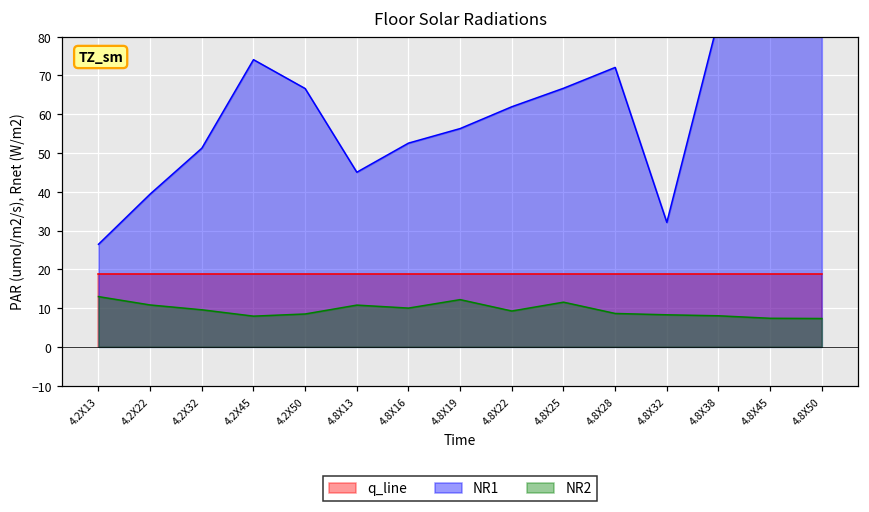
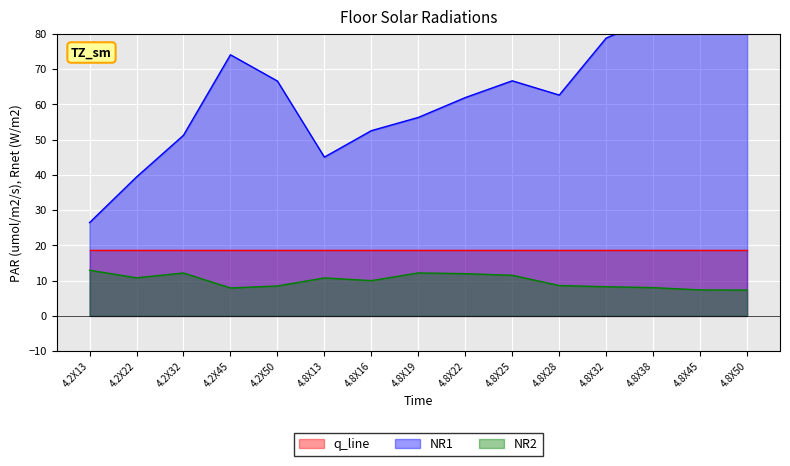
NR2, 4.2X32: 10 -> 12
NR2, 4.8X22: 9 -> 12
NR1, 4.8X28: 72 -> 63
NR1, 4.8X32: 32 -> 79
